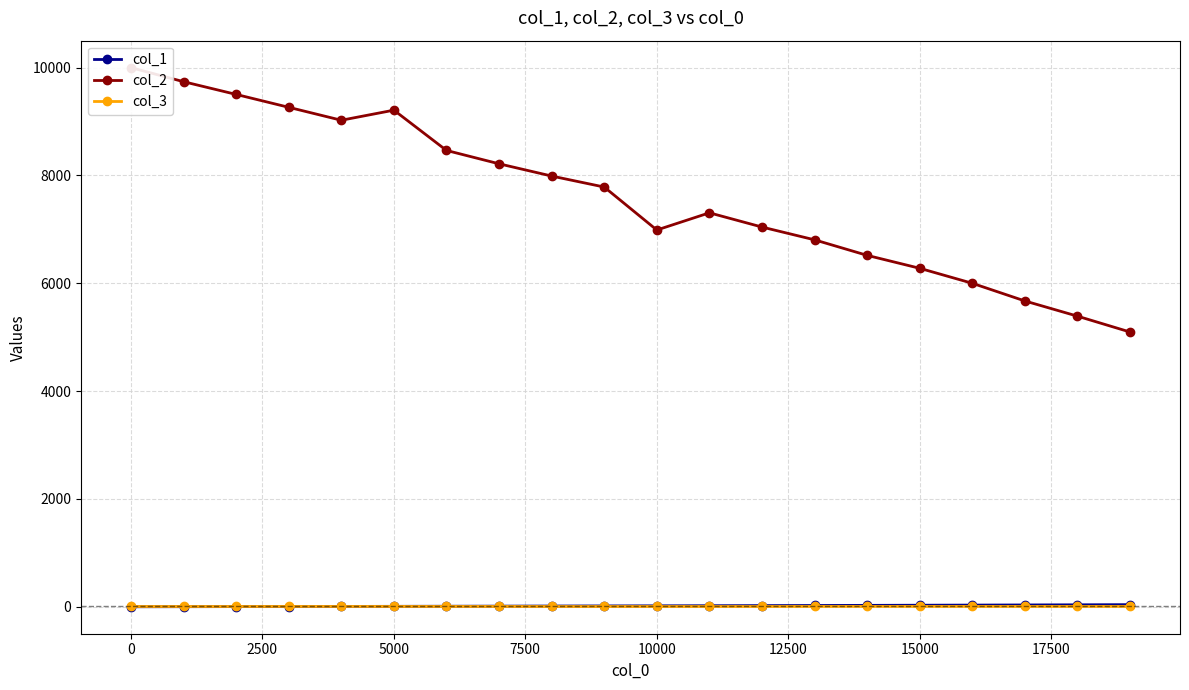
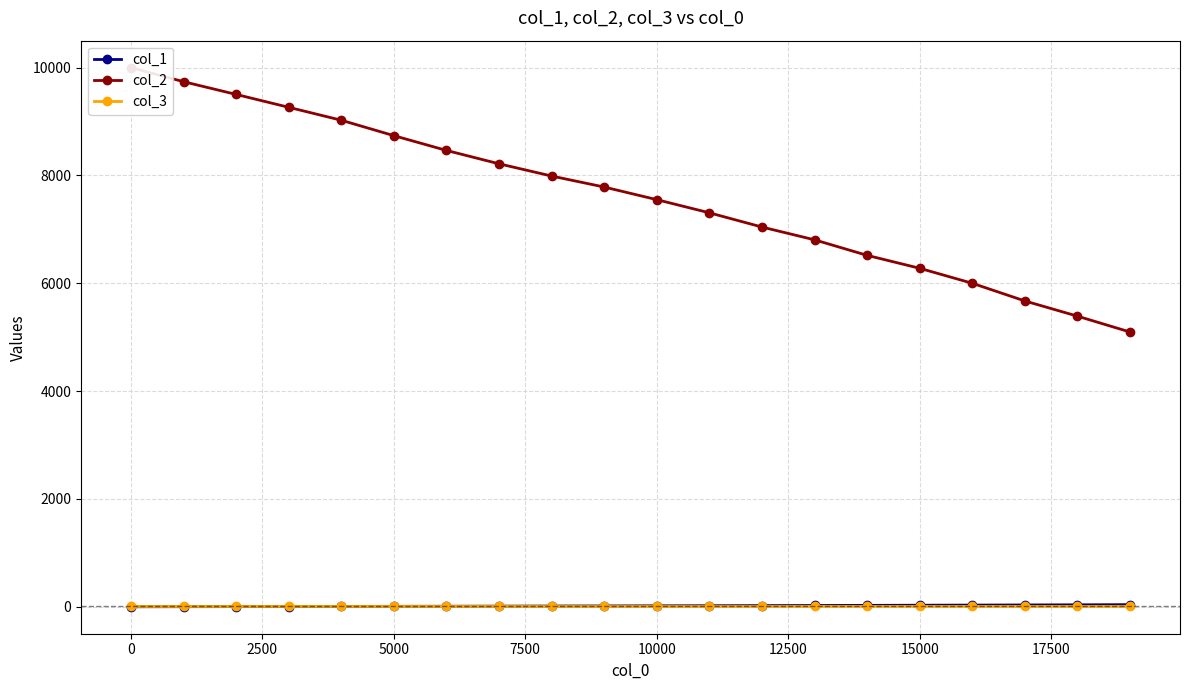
col_2, 5000: 9200 -> 8700
col_2, 10000: 7000 -> 7600
